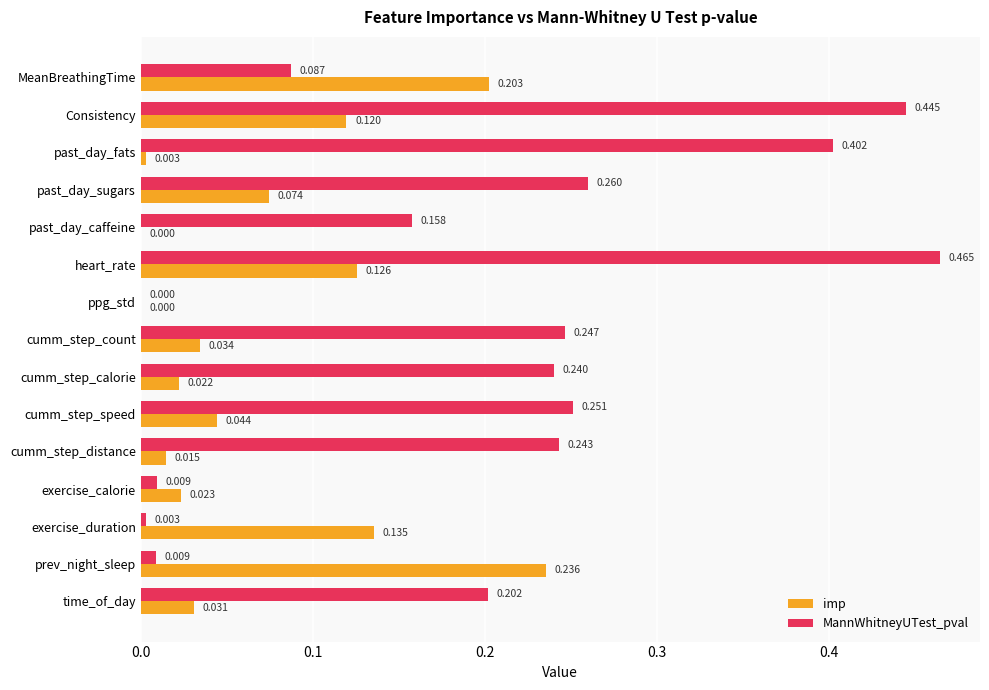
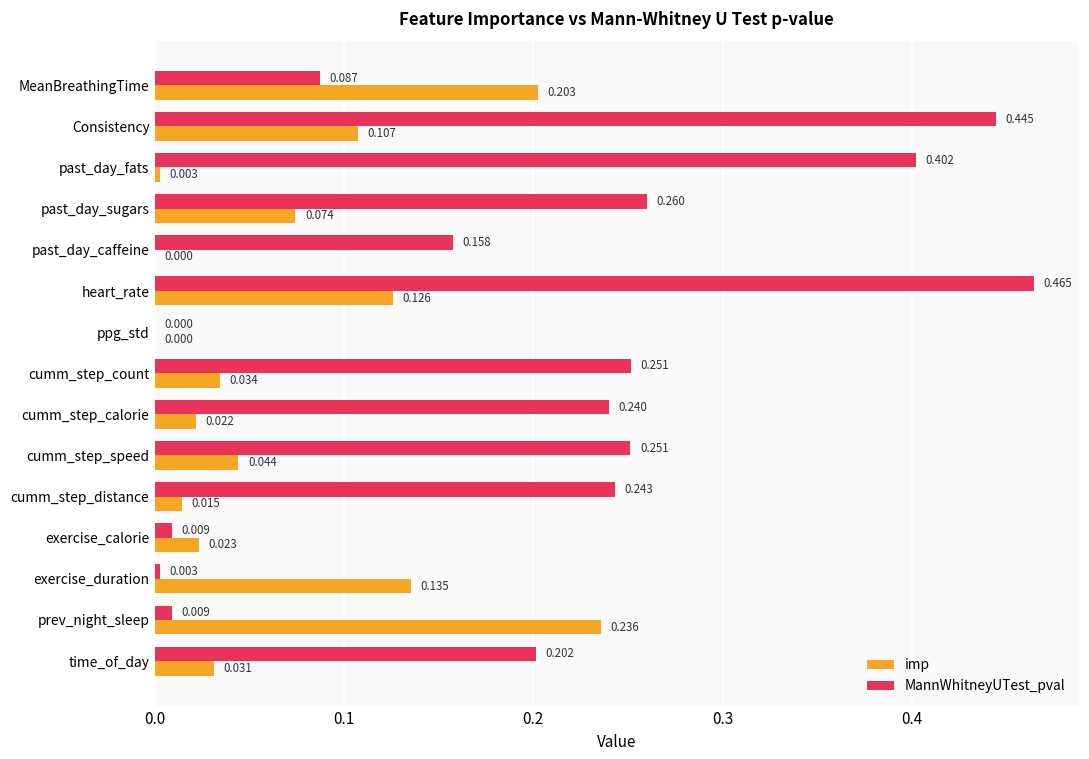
imp, Consistency: 0.120 -> 0.107
MannWhitneyUTest_pval, cumm_step_count: 0.247 -> 0.251
